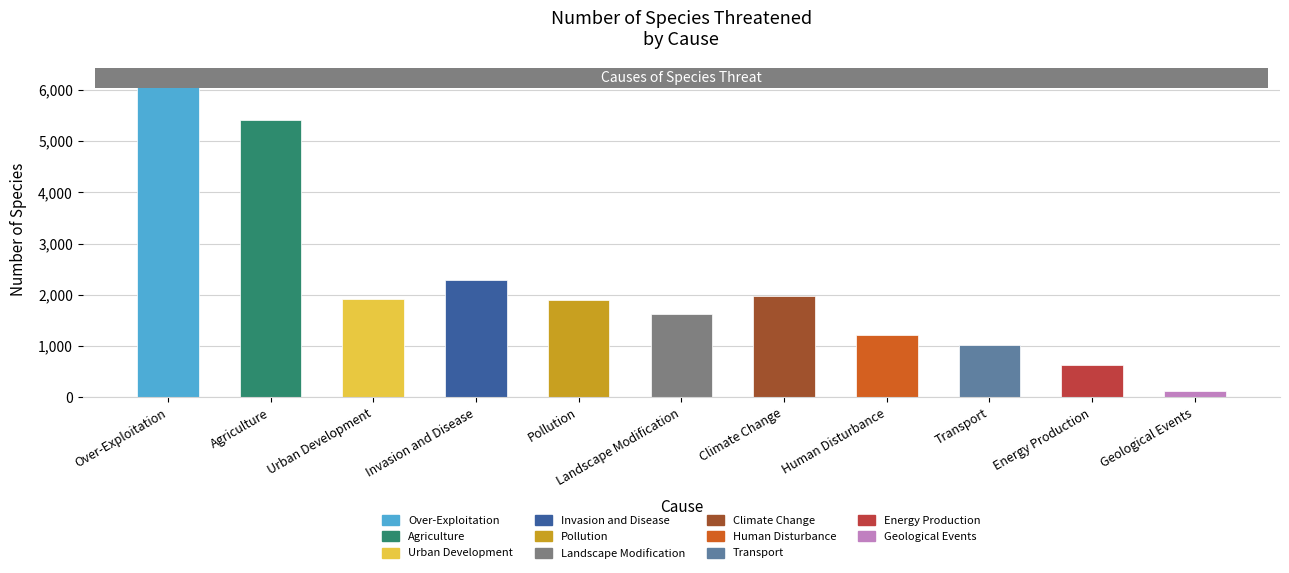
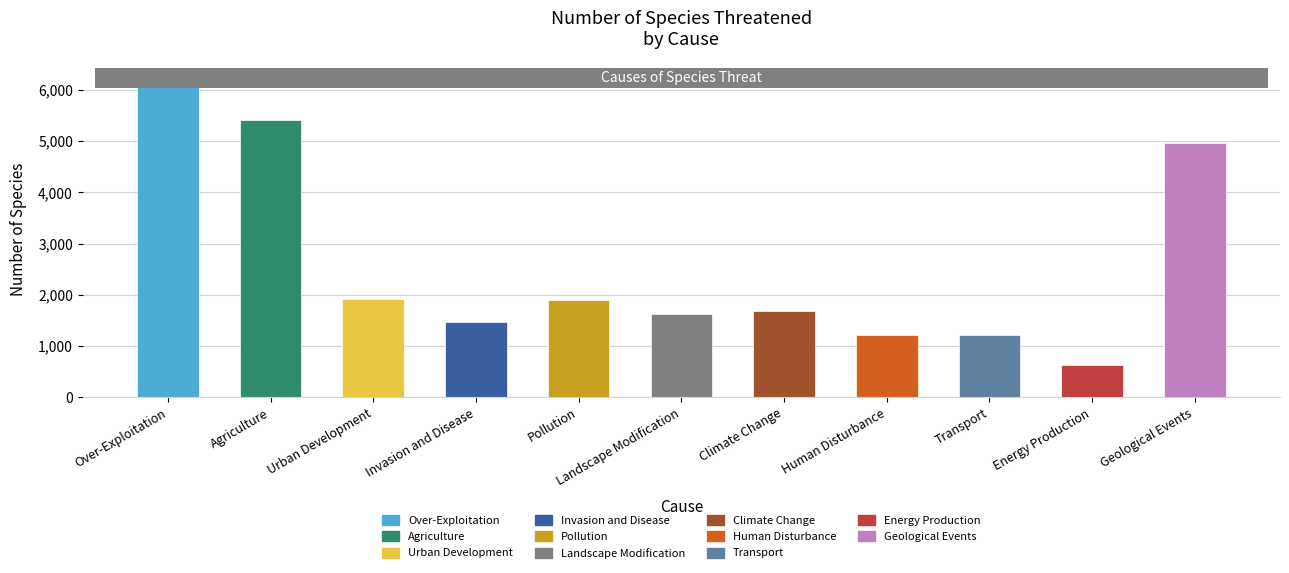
Invasion and Disease: 2,300 -> 1,500
Climate Change: 2,000 -> 1,700
Transport: 1,000 -> 1,200
Geological Events: 100 -> 5,000
